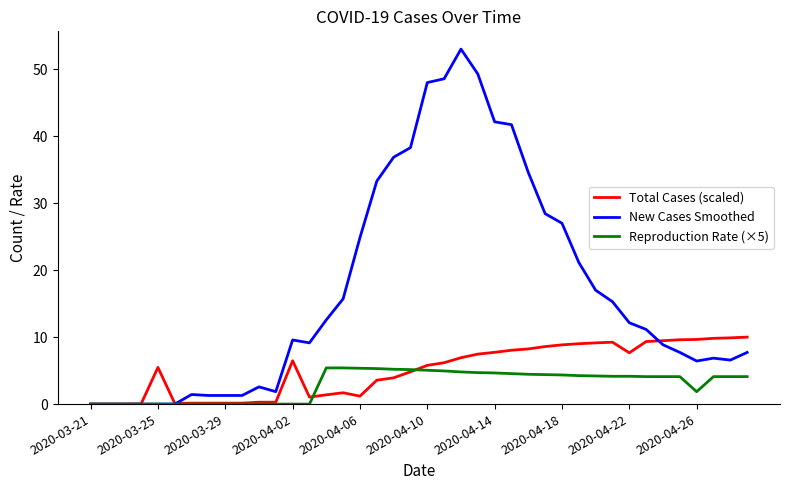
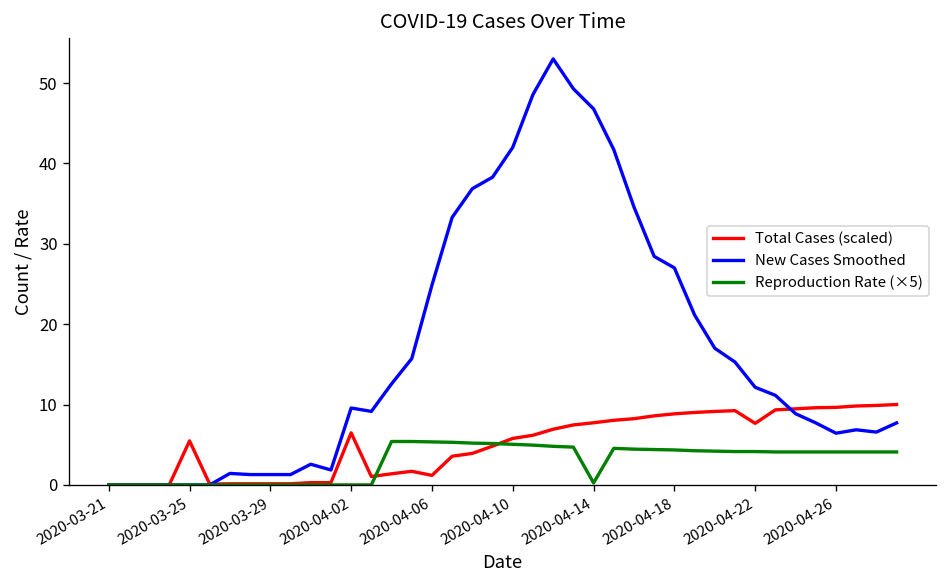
New Cases Smoothed, 2020-04-10: 48 -> 42
New Cases Smoothed, 2020-04-14: 42 -> 47
Reproduction Rate (×5), 2020-04-14: 5 -> 0
Reproduction Rate (×5), 2020-04-26: 2 -> 4
